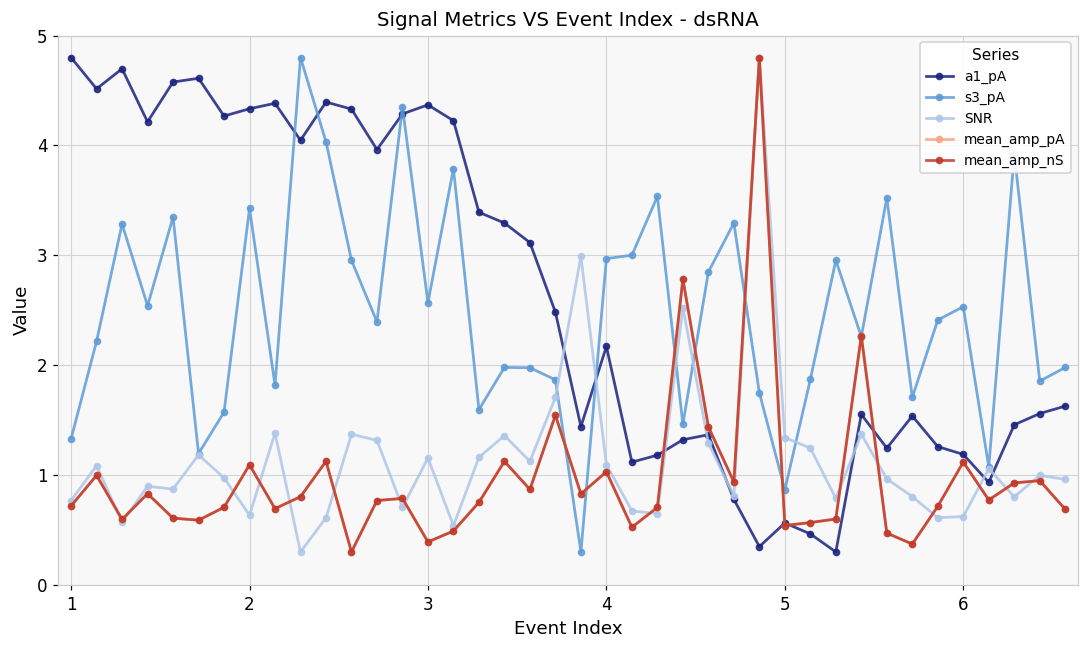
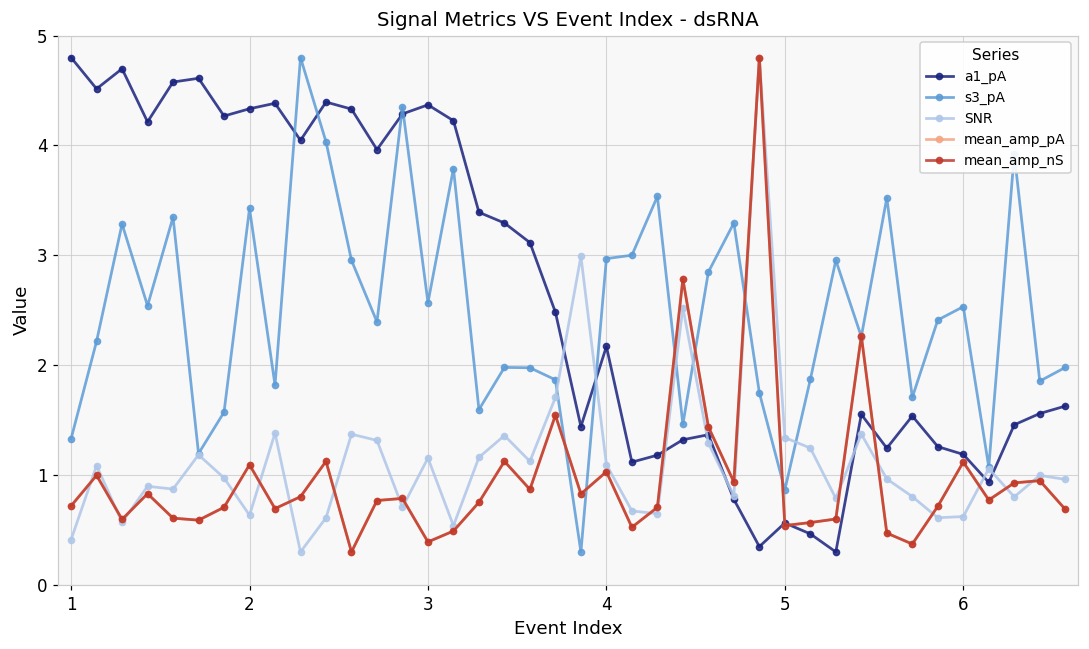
SNR, 1: 0.8 -> 0.4
